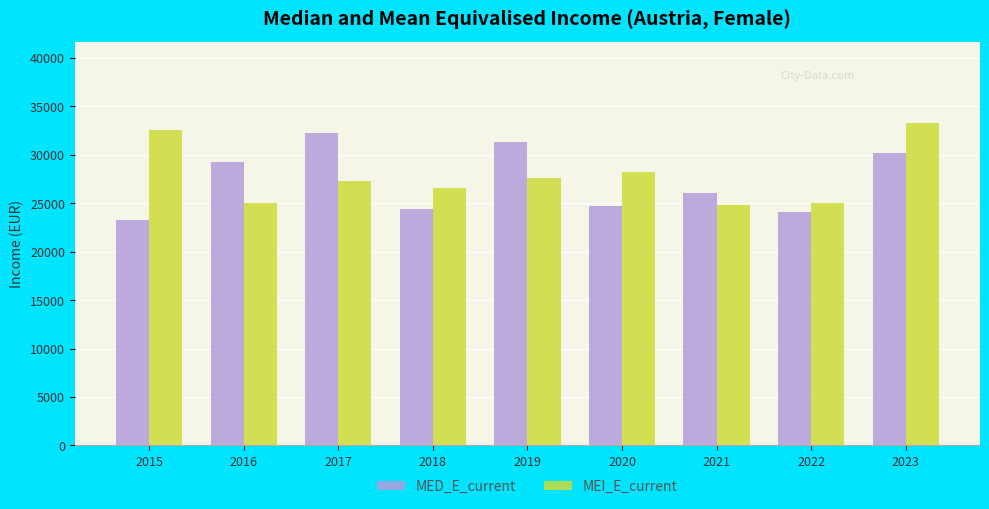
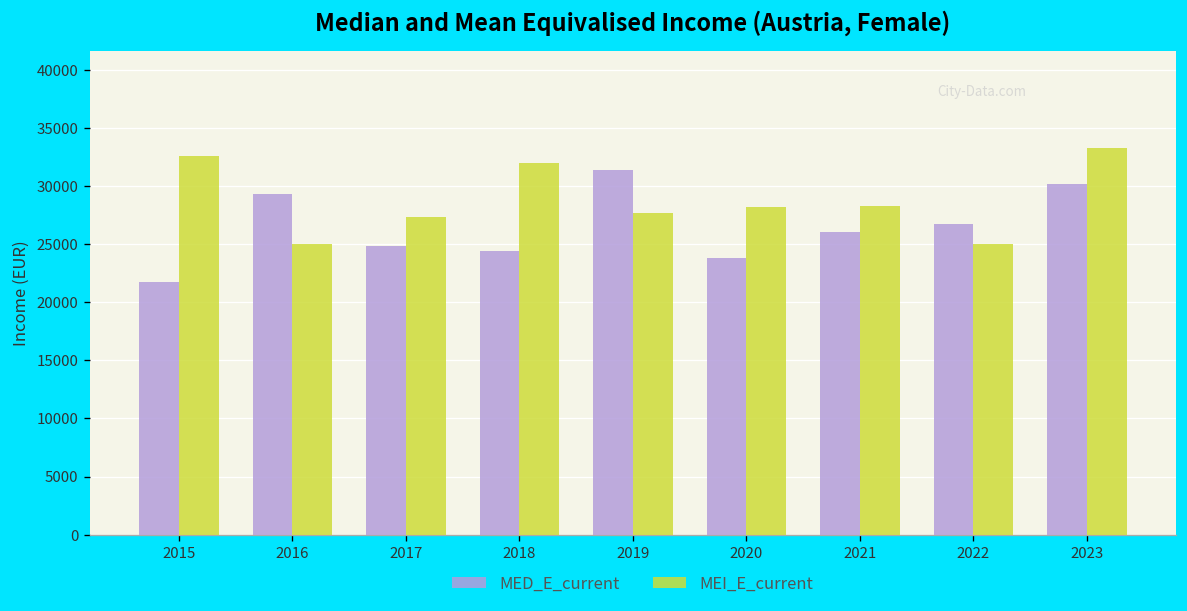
MED_E_current, 2015: 23000 -> 22000
MED_E_current, 2017: 32000 -> 25000
MEI_E_current, 2018: 27000 -> 32000
MED_E_current, 2020: 25000 -> 24000
MEI_E_current, 2021: 25000 -> 28000
MED_E_current, 2022: 24000 -> 27000
